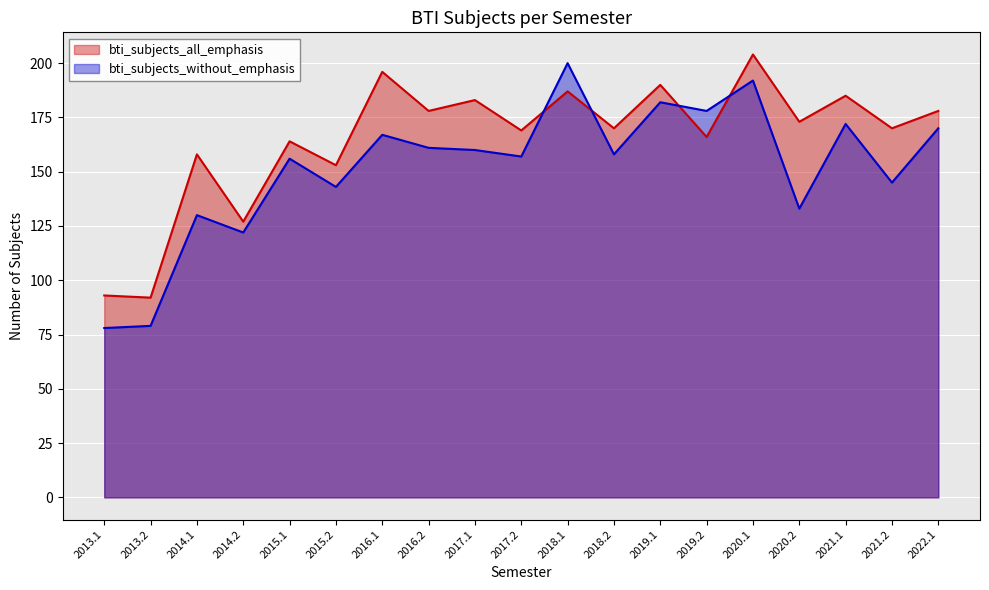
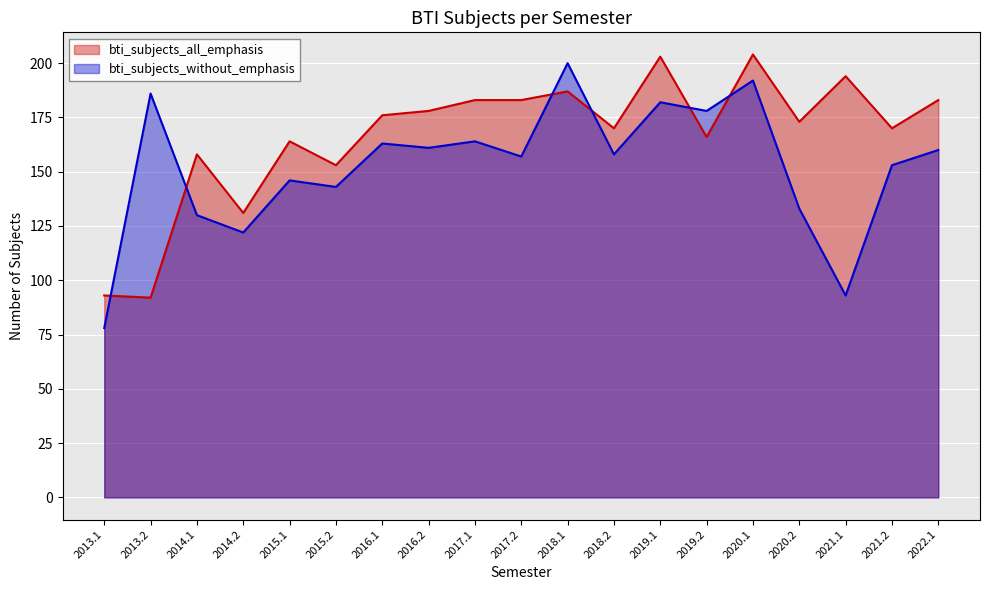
bti_subjects_without_emphasis, 2013.2: 79 -> 186
bti_subjects_all_emphasis, 2014.2: 127 -> 131
bti_subjects_without_emphasis, 2015.1: 156 -> 146
bti_subjects_all_emphasis, 2016.1: 196 -> 176
bti_subjects_without_emphasis, 2016.1: 167 -> 163
bti_subjects_without_emphasis, 2017.1: 160 -> 164
bti_subjects_all_emphasis, 2017.2: 169 -> 183
bti_subjects_all_emphasis, 2019.1: 190 -> 203
bti_subjects_all_emphasis, 2021.1: 185 -> 194
bti_subjects_without_emphasis, 2021.1: 172 -> 93
bti_subjects_without_emphasis, 2021.2: 145 -> 153
bti_subjects_all_emphasis, 2022.1: 178 -> 183
bti_subjects_without_emphasis, 2022.1: 170 -> 160
